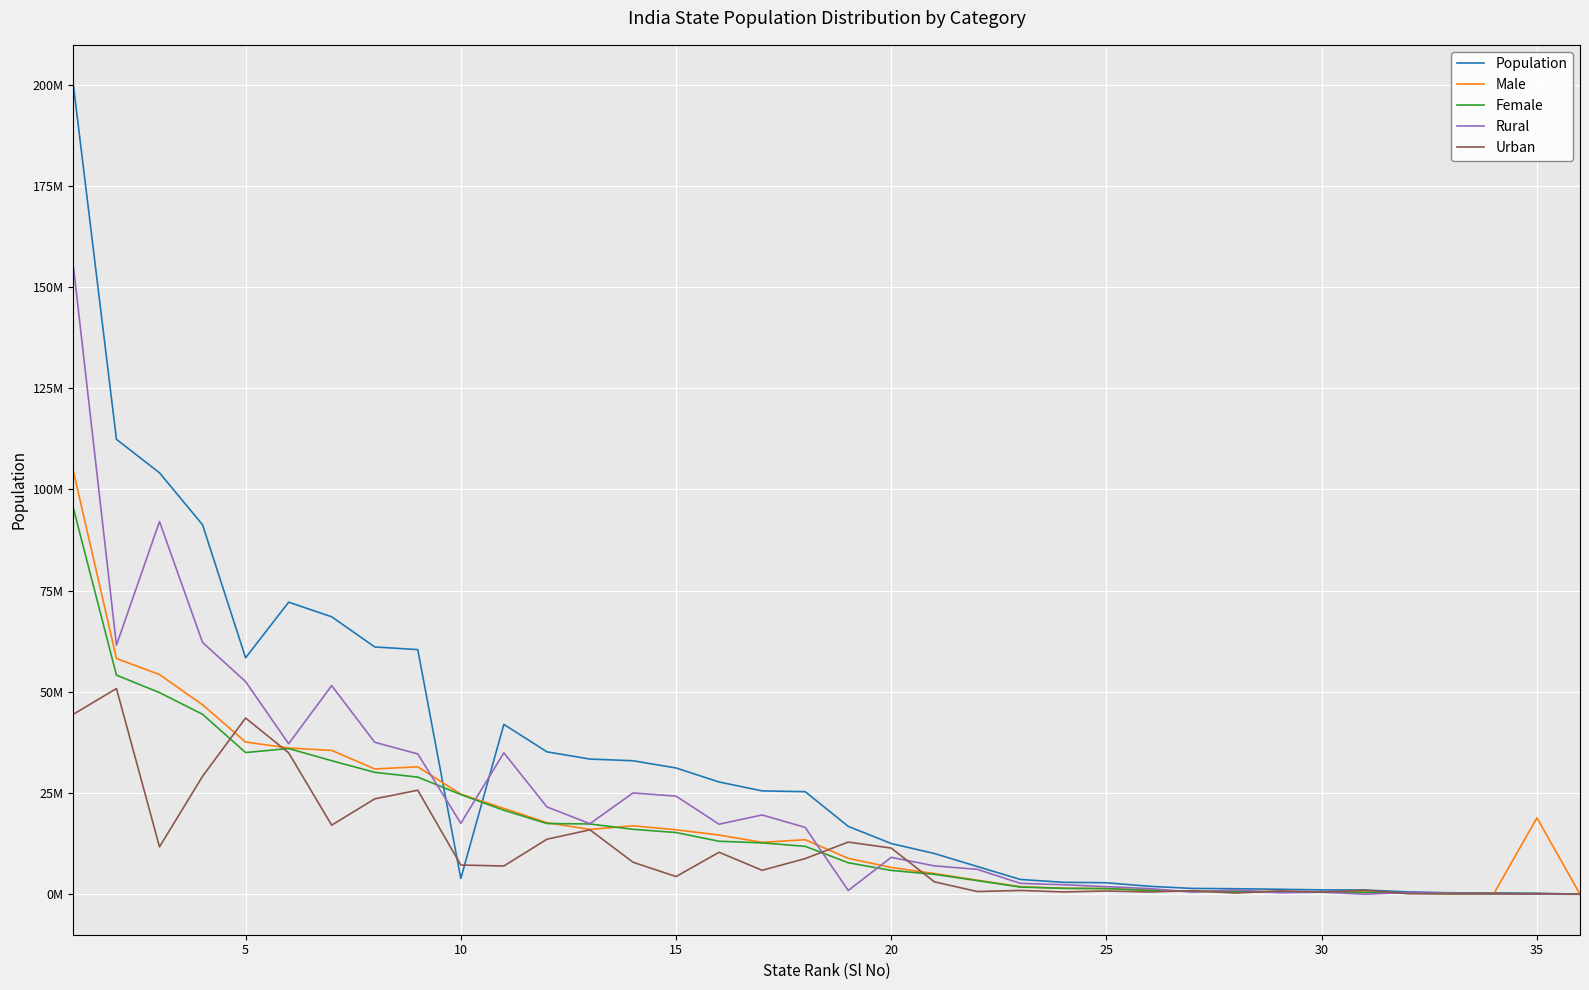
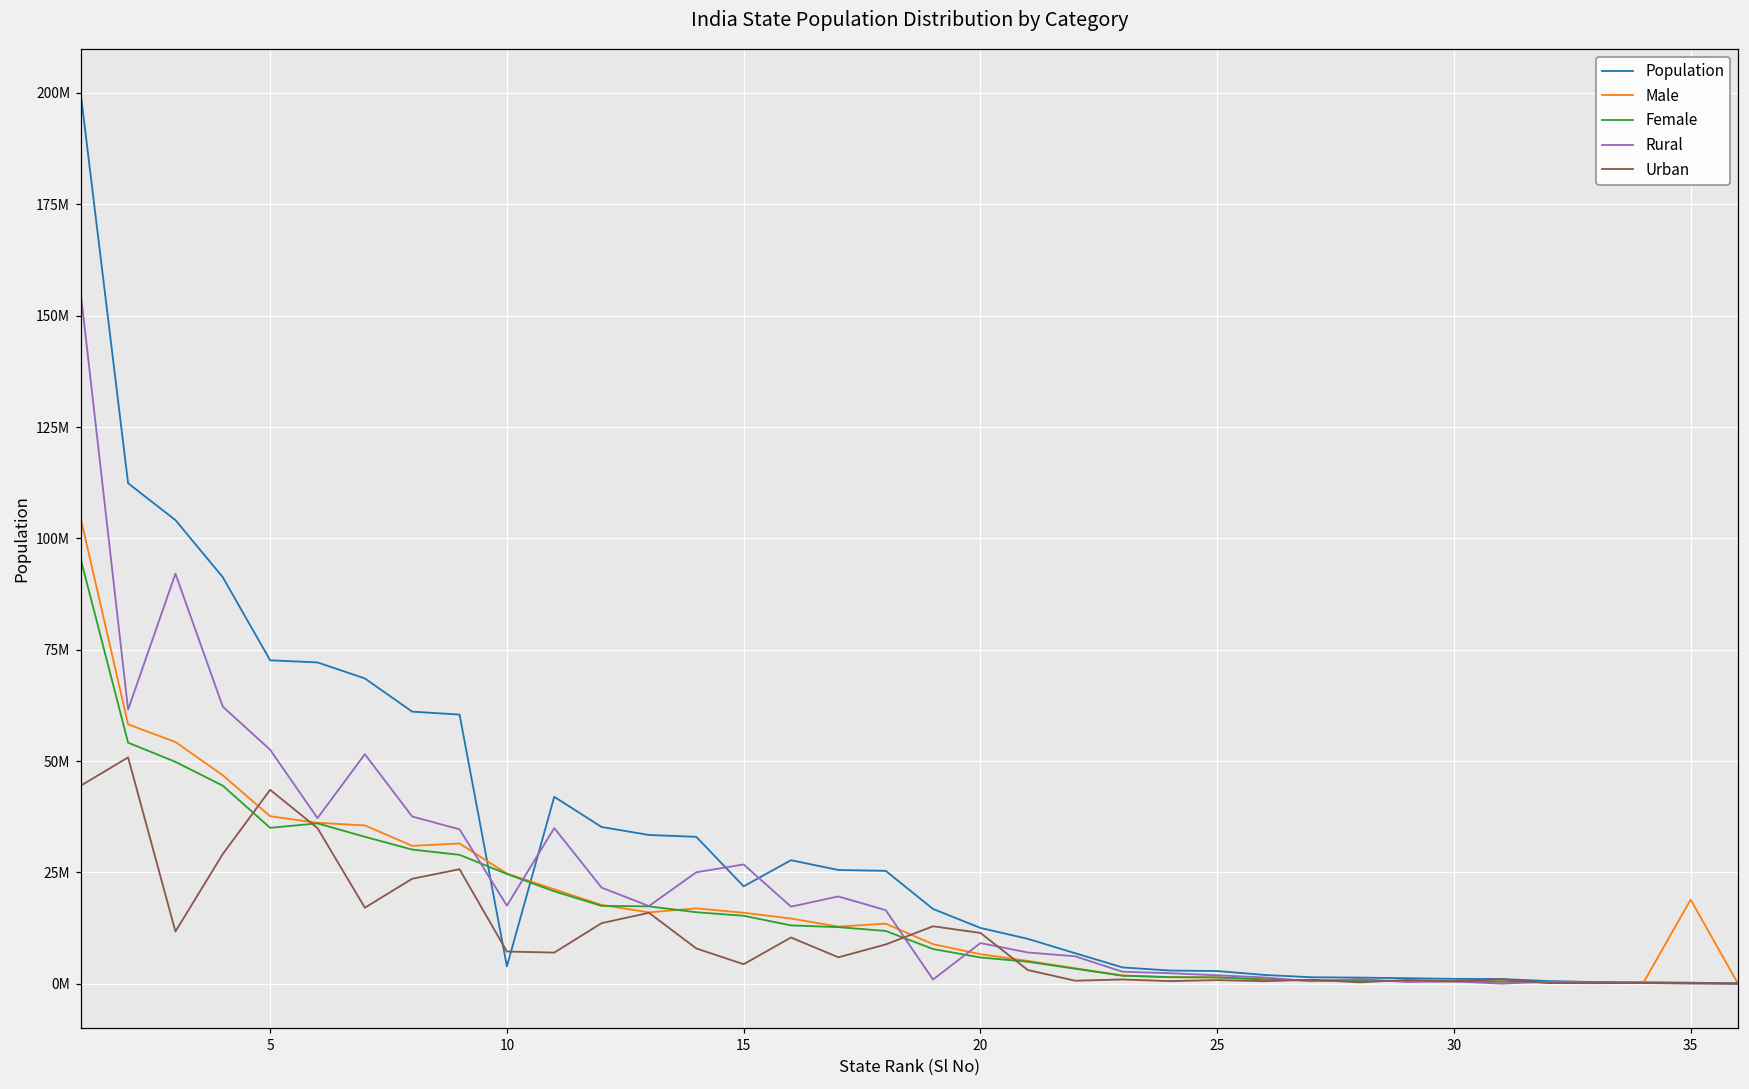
Population, 5: 58000000 -> 73000000
Population, 15: 31000000 -> 22000000
Rural, 15: 24000000 -> 27000000
